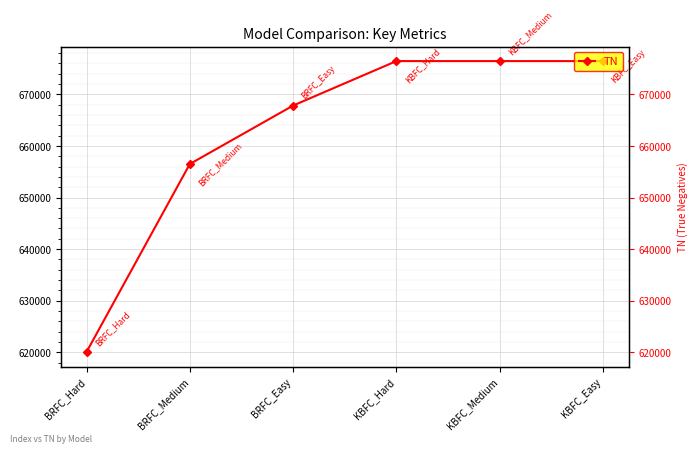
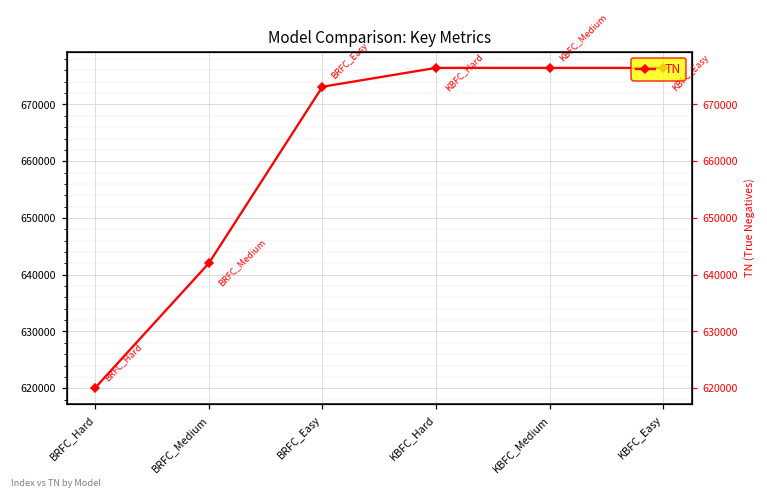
BRFC_Medium: 656000 -> 642000
BRFC_Easy: 668000 -> 673000
